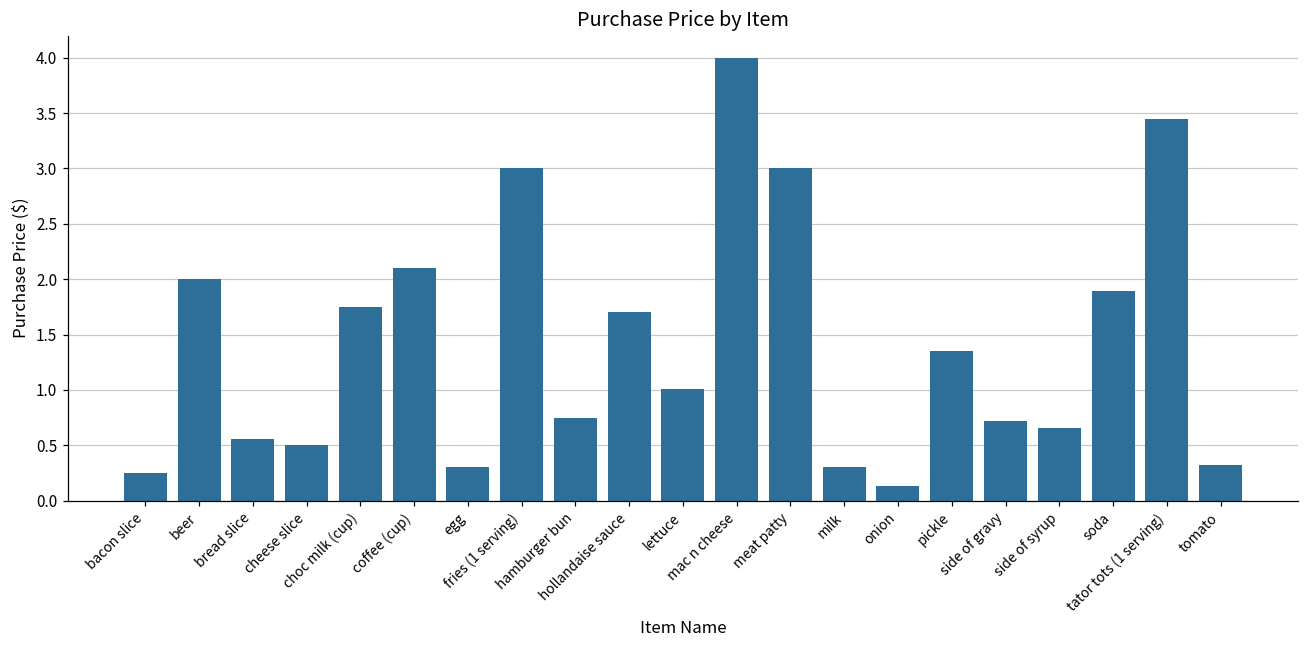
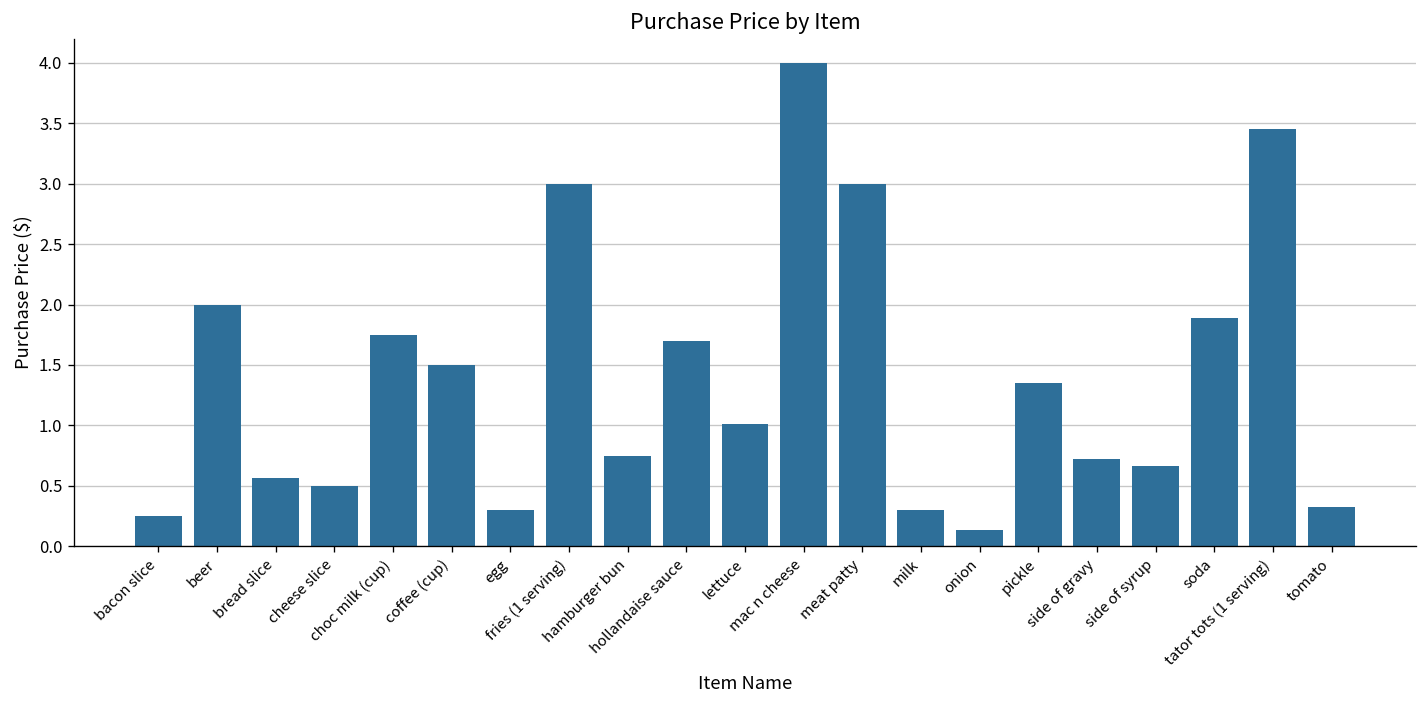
coffee (cup): 2.1 -> 1.5
